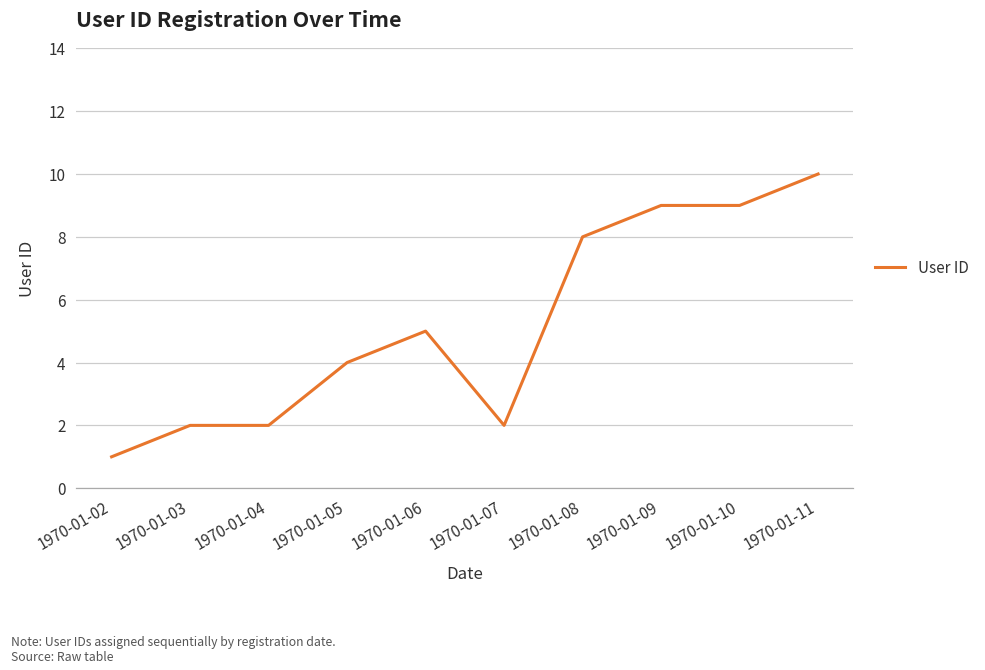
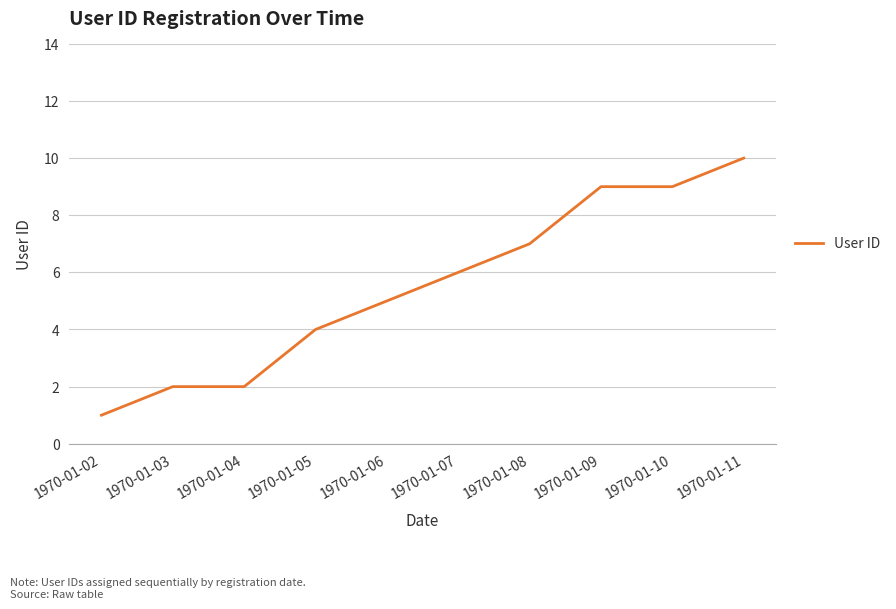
1970-01-07: 2 -> 6
1970-01-08: 8 -> 7
